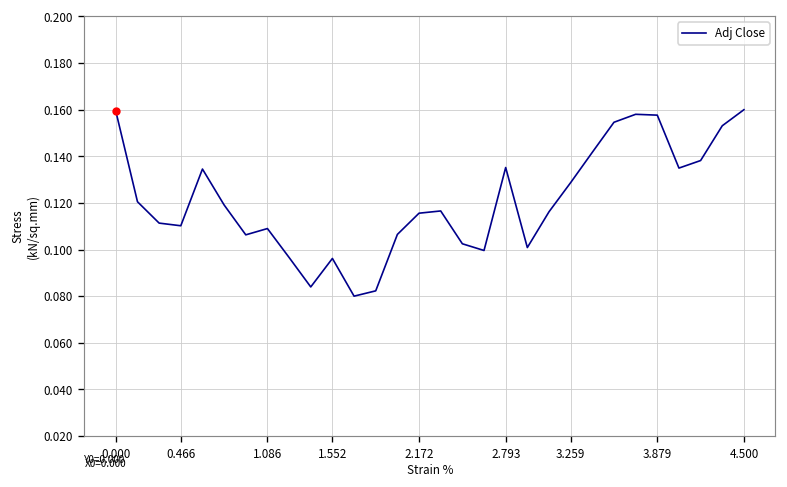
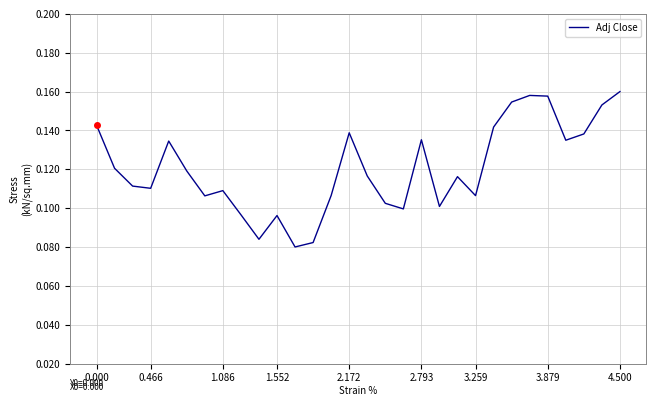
Adj Close, 0.000: 0.159 -> 0.143
Adj Close, 2.172: 0.116 -> 0.139
Adj Close, 3.259: 0.129 -> 0.106
